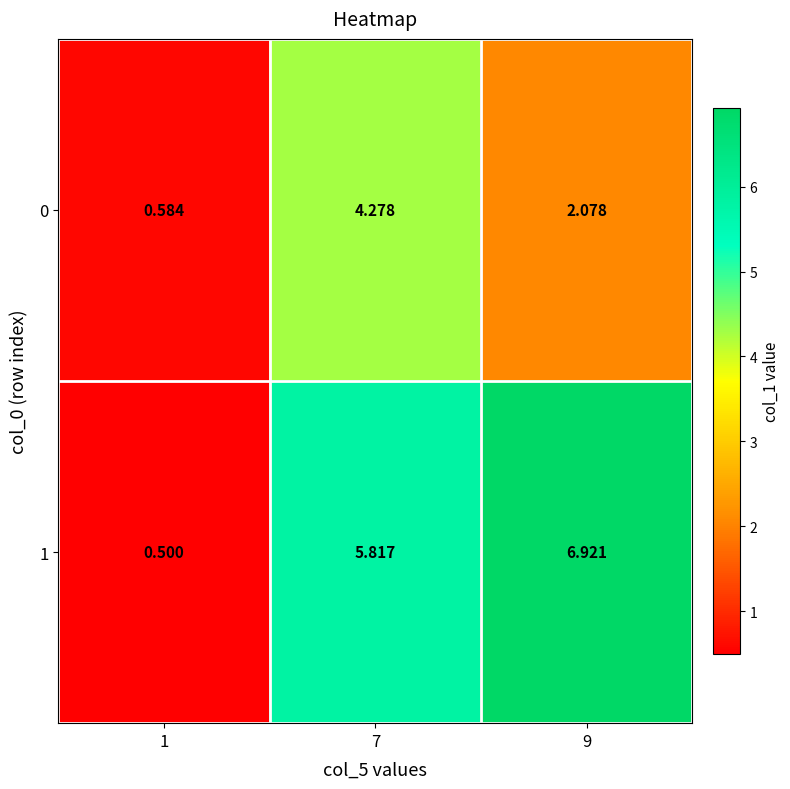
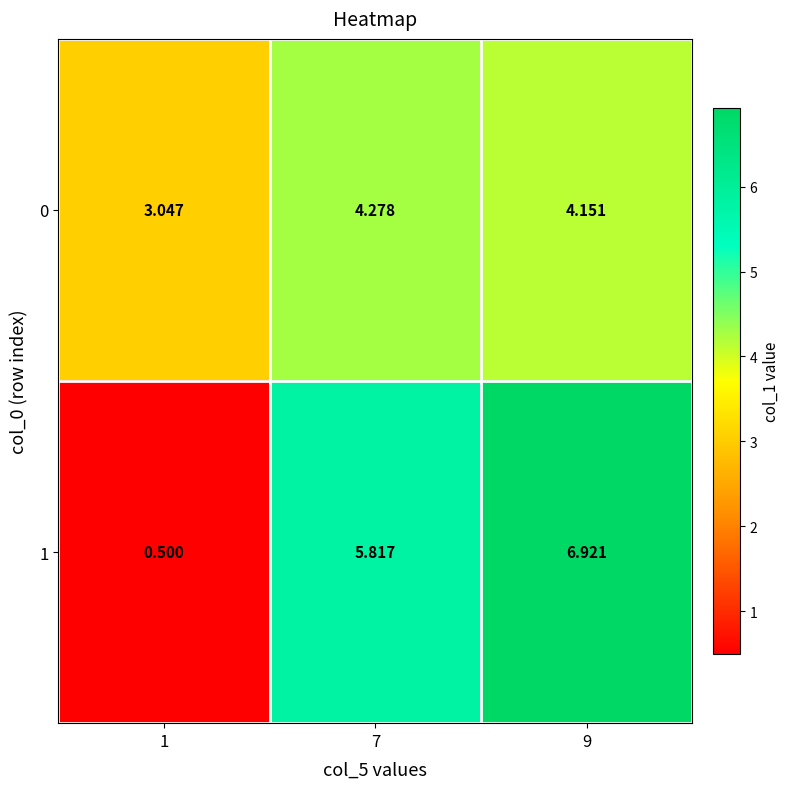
0, 1: 0.584 -> 3.047
0, 9: 2.078 -> 4.151
